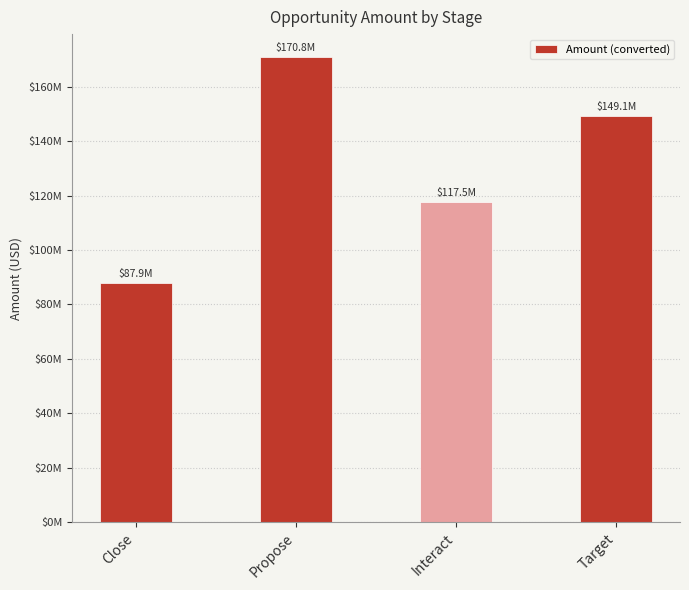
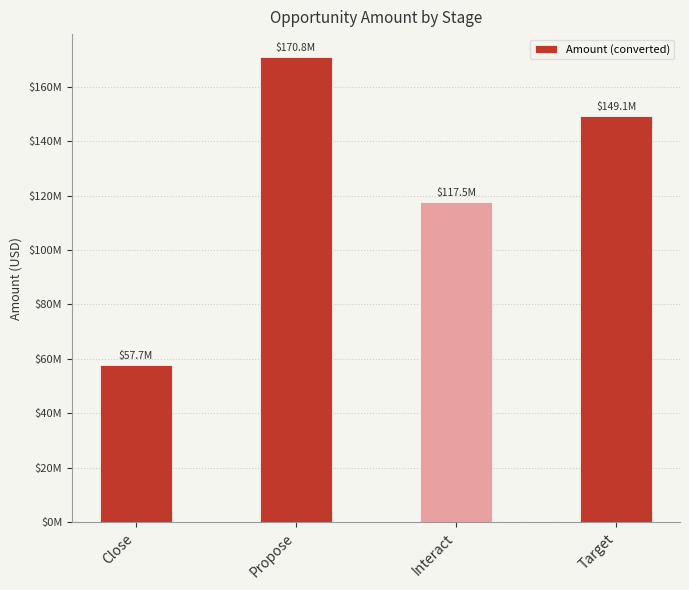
Close: $87.9M -> $57.7M
